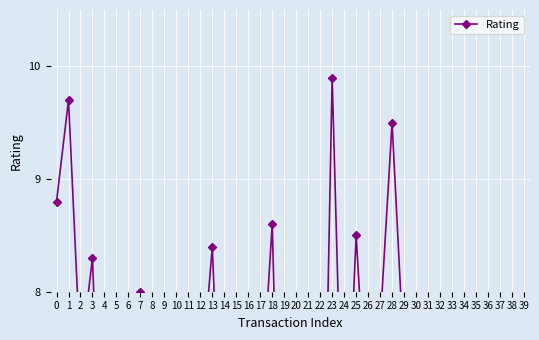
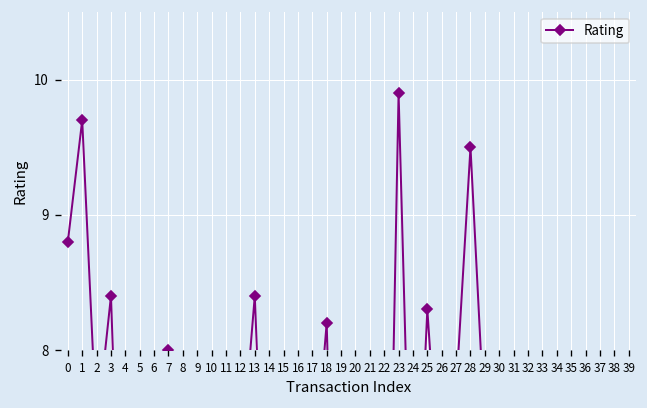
3: 8.3 -> 8.4
18: 8.6 -> 8.2
25: 8.5 -> 8.3
